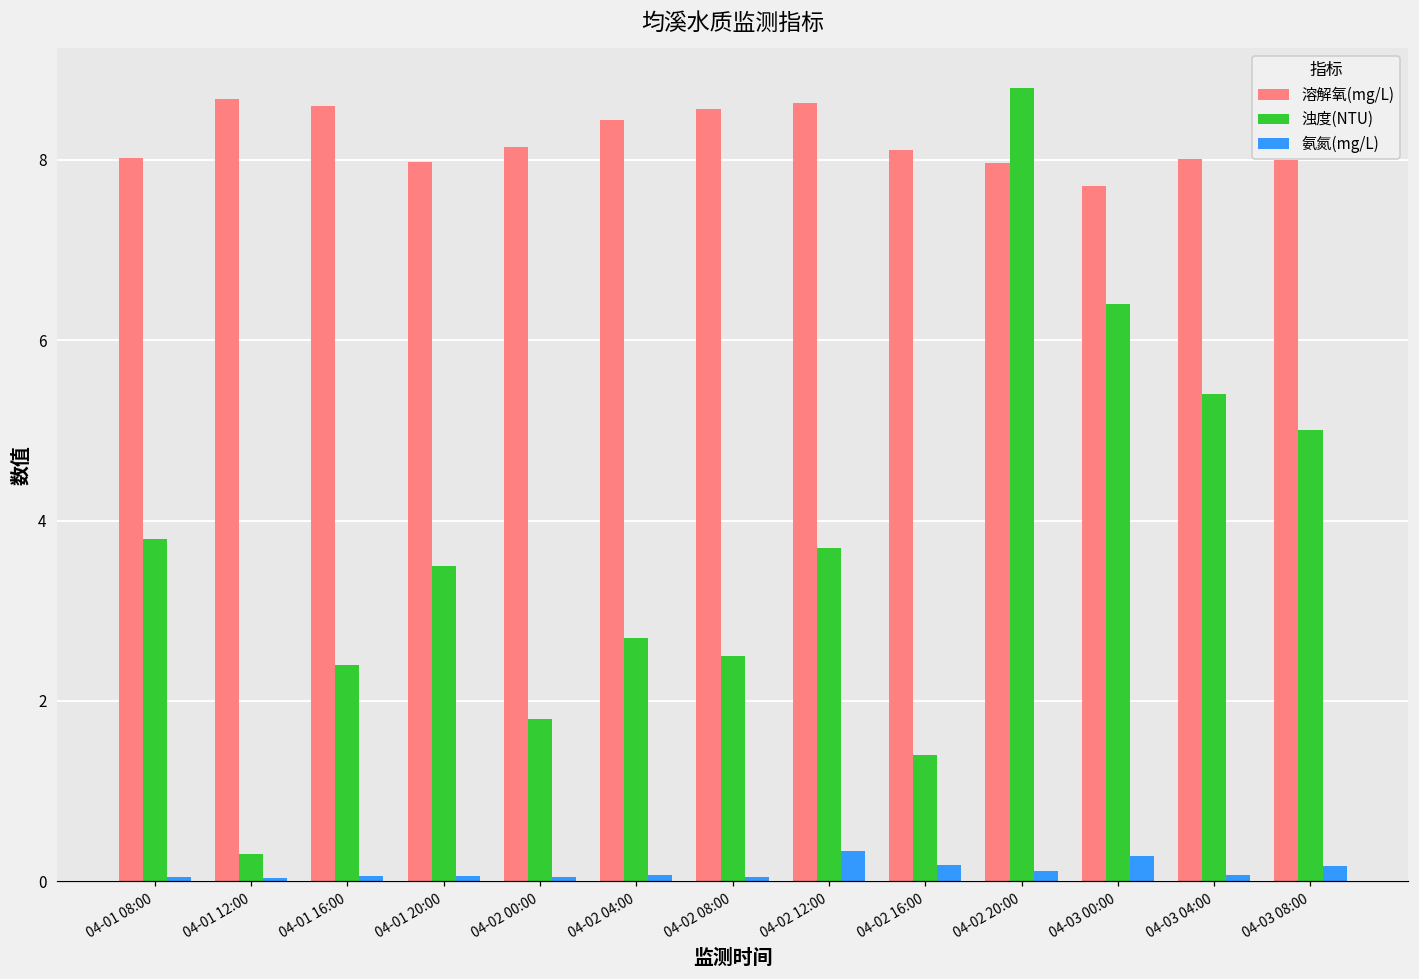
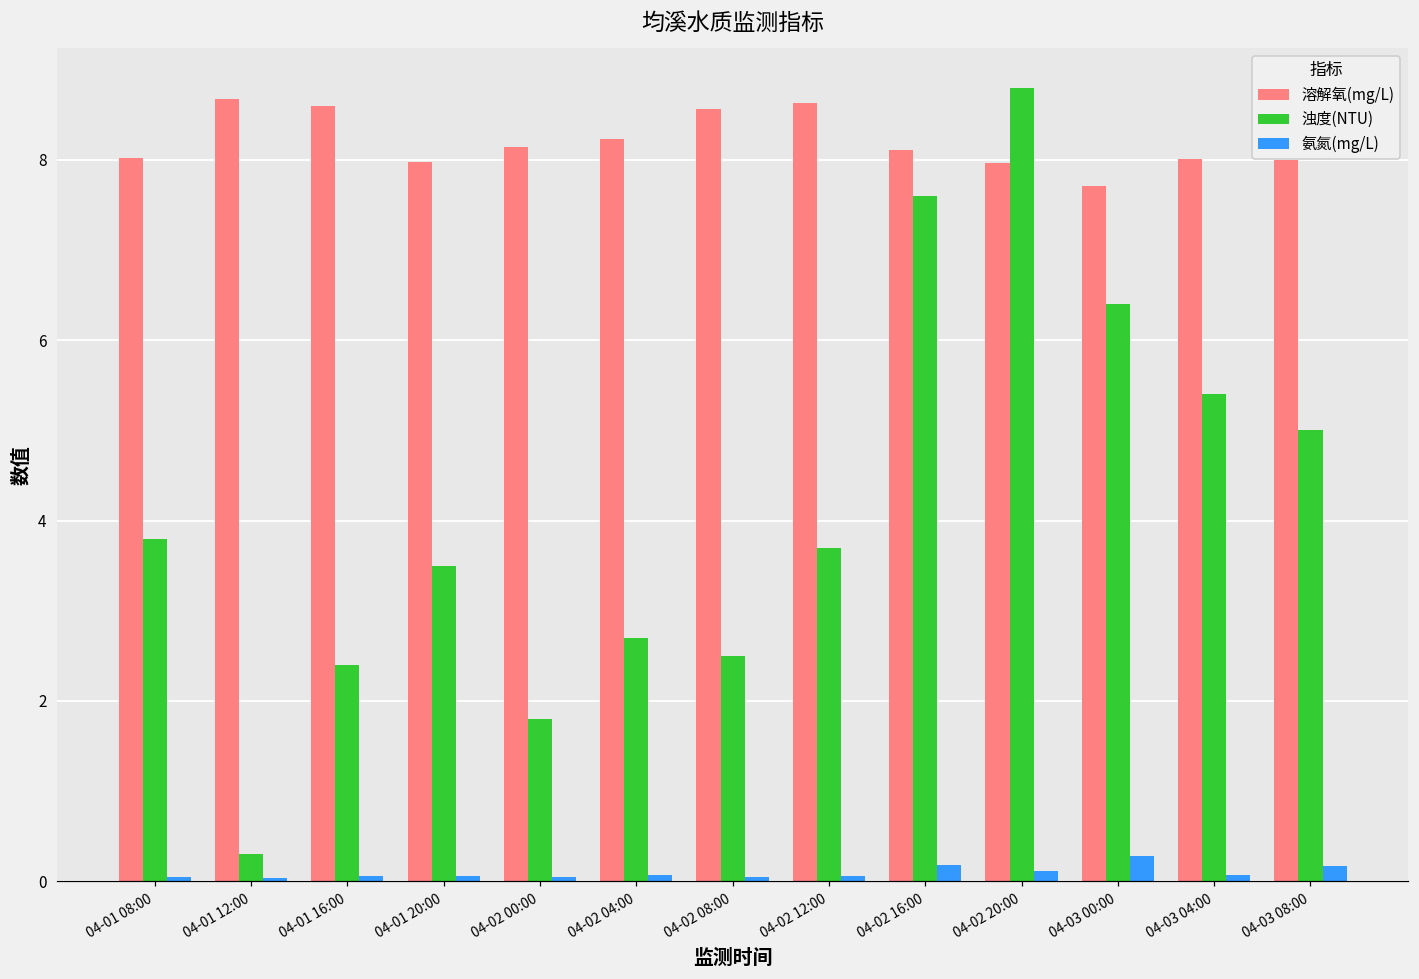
溶解氧(mg/L), 04-02 04:00: 8.4 -> 8.2
氨氮(mg/L), 04-02 12:00: 0.3 -> 0.1
浊度(NTU), 04-02 16:00: 1.4 -> 7.6
